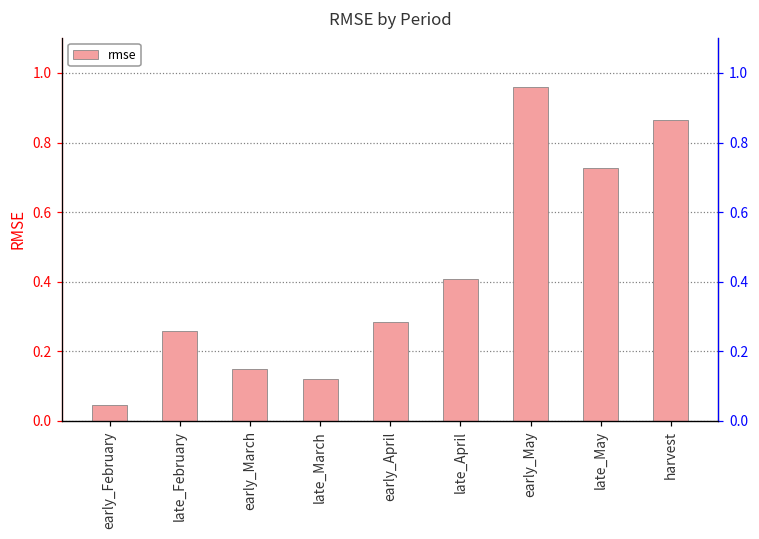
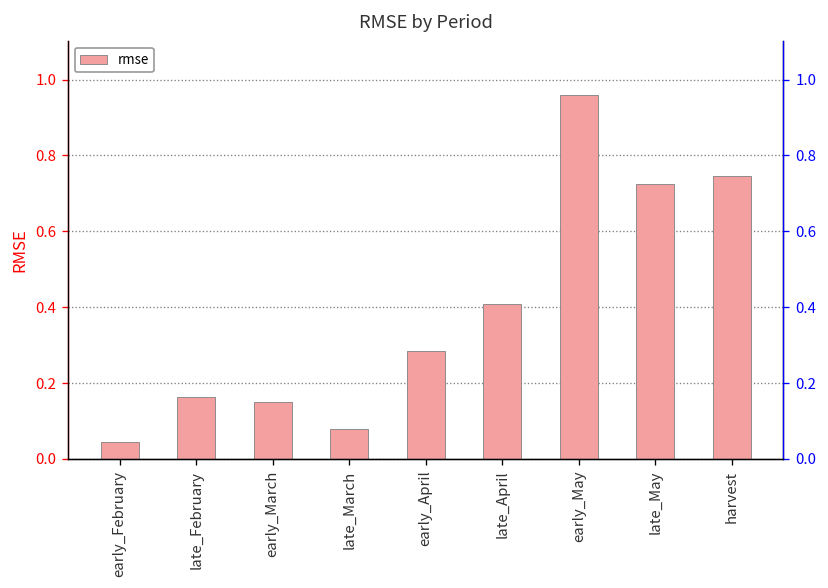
late_February: 0.26 -> 0.16
late_March: 0.12 -> 0.08
harvest: 0.87 -> 0.75
